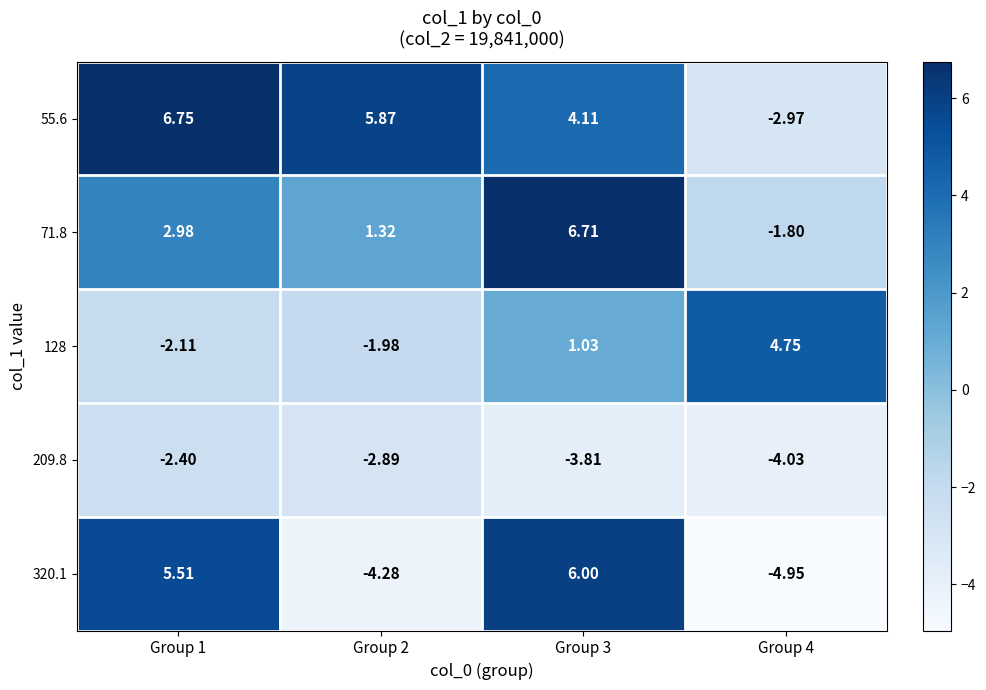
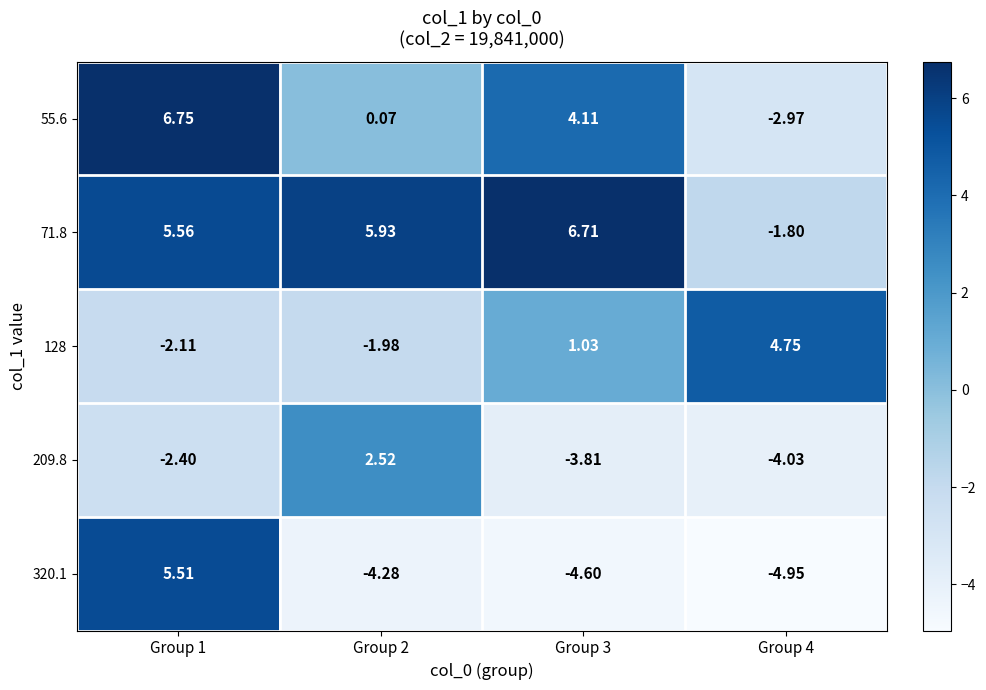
55.6, Group 2: 5.87 -> 0.07
71.8, Group 1: 2.98 -> 5.56
71.8, Group 2: 1.32 -> 5.93
209.8, Group 2: -2.89 -> 2.52
320.1, Group 3: 6.00 -> -4.60
